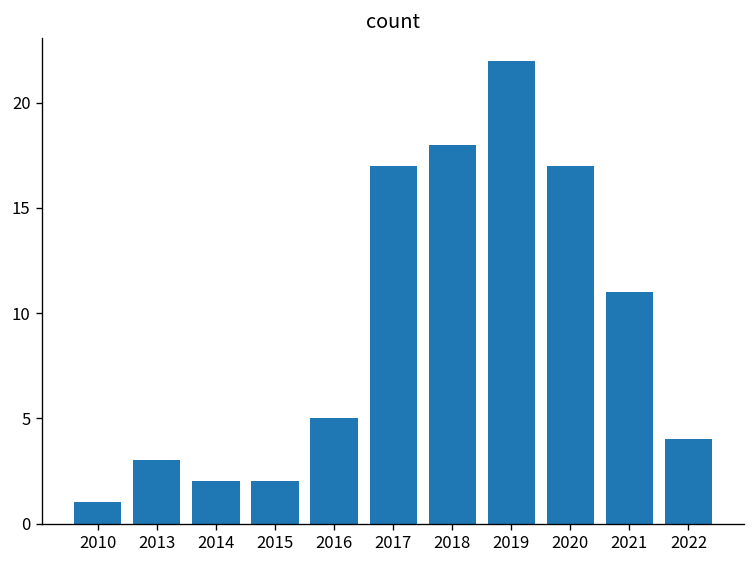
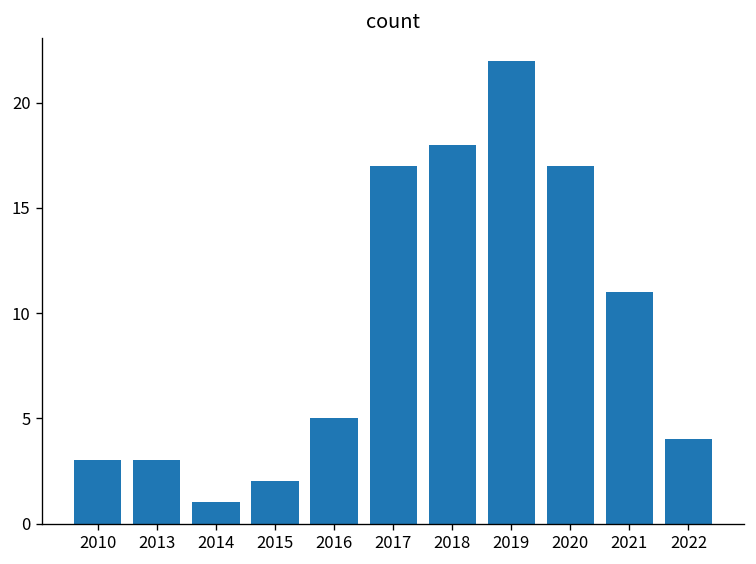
2010: 1 -> 3
2014: 2 -> 1
